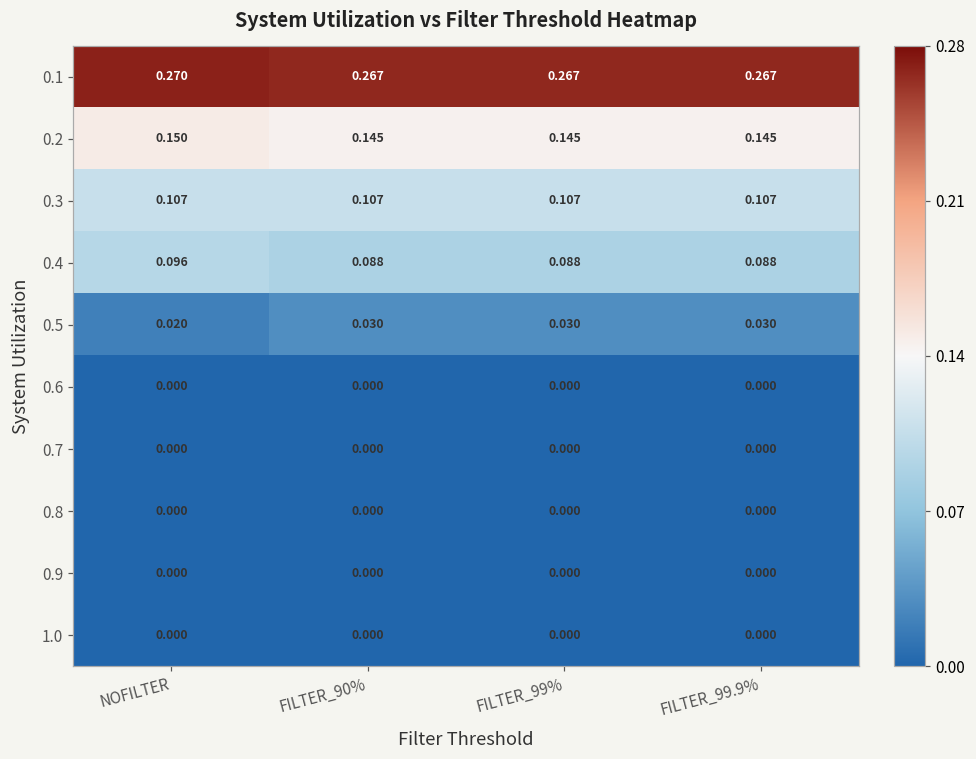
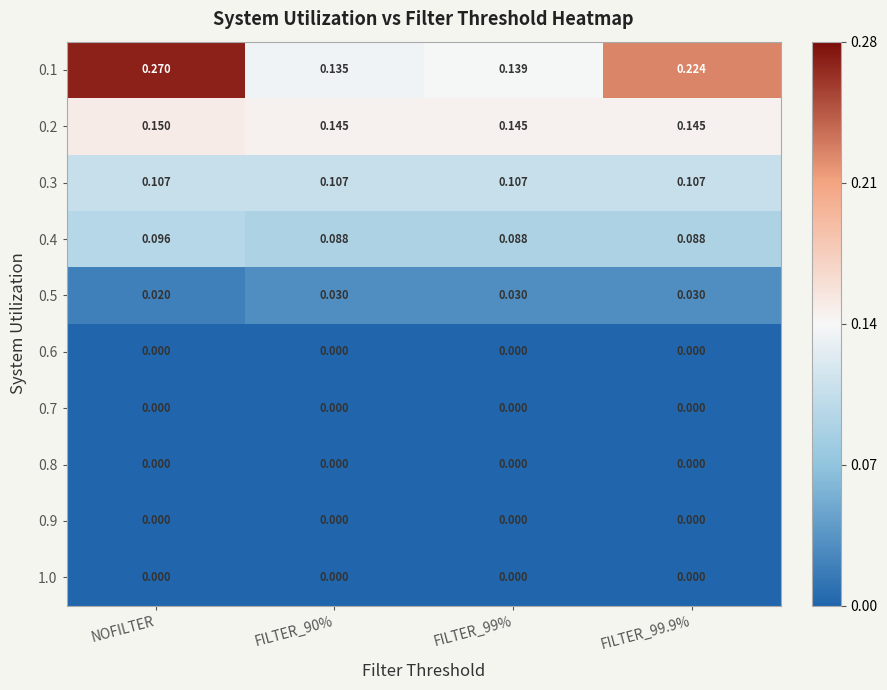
0.1, FILTER_90%: 0.267 -> 0.135
0.1, FILTER_99%: 0.267 -> 0.139
0.1, FILTER_99.9%: 0.267 -> 0.224
